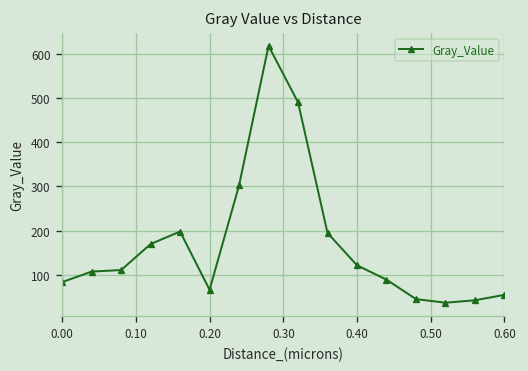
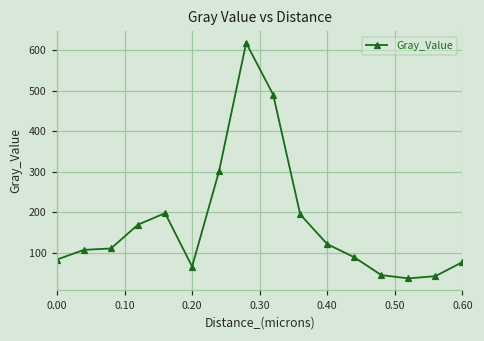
0.60: 50 -> 80
